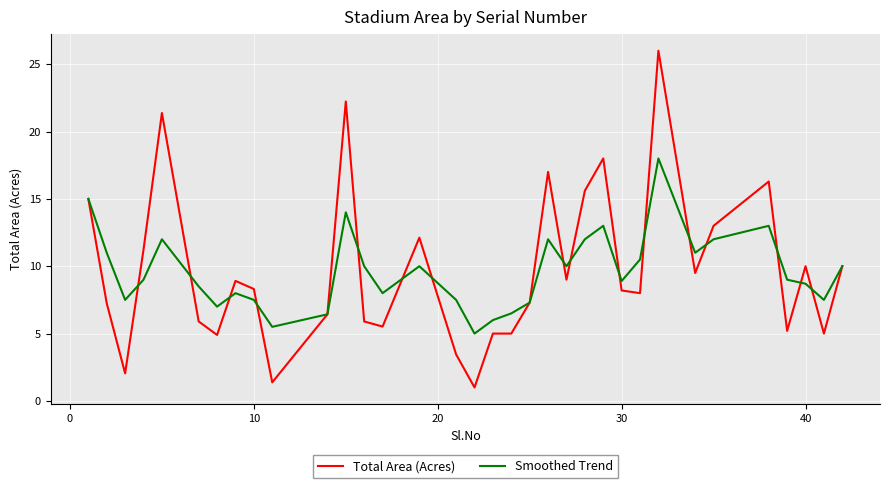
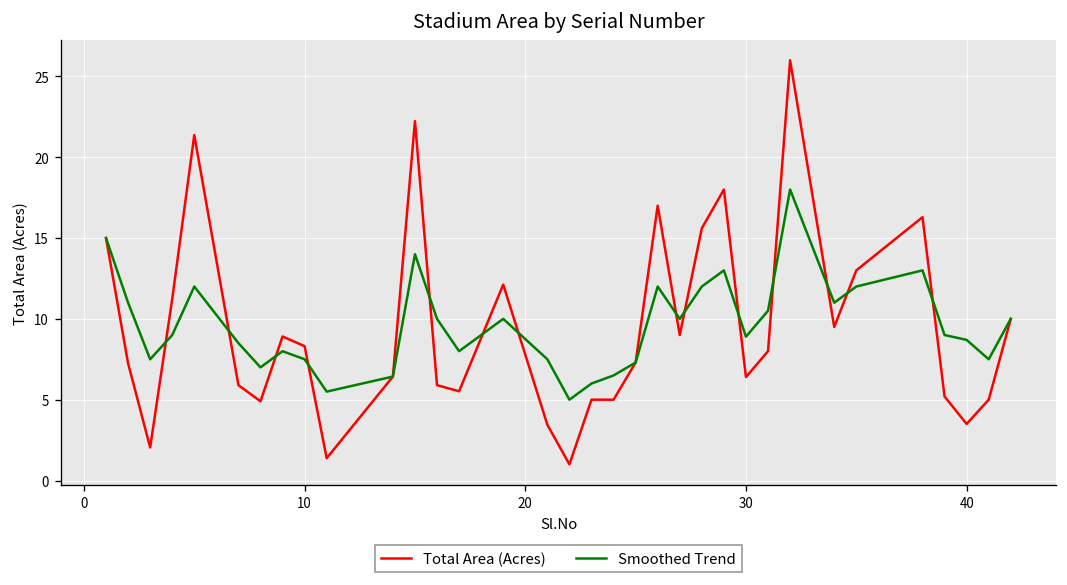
Total Area (Acres), 30: 8.2 -> 6.4
Total Area (Acres), 40: 10.0 -> 3.5
